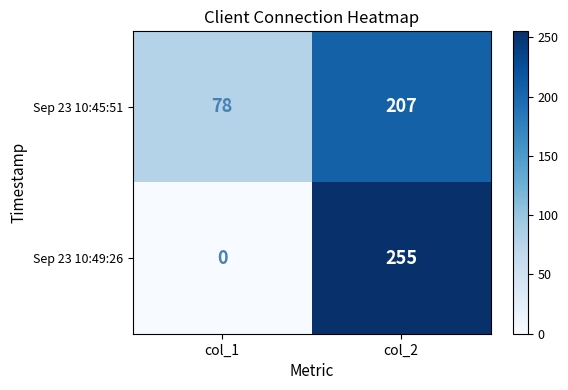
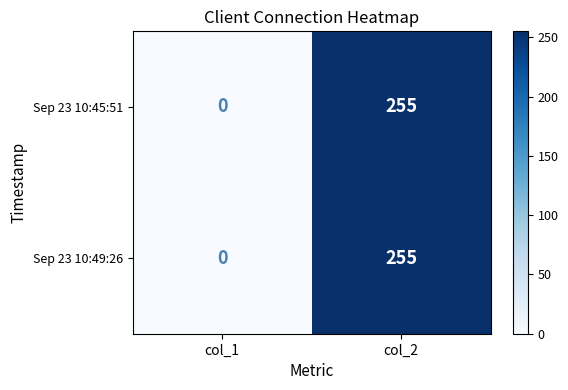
Sep 23 10:45:51, col_1: 78 -> 0
Sep 23 10:45:51, col_2: 207 -> 255
